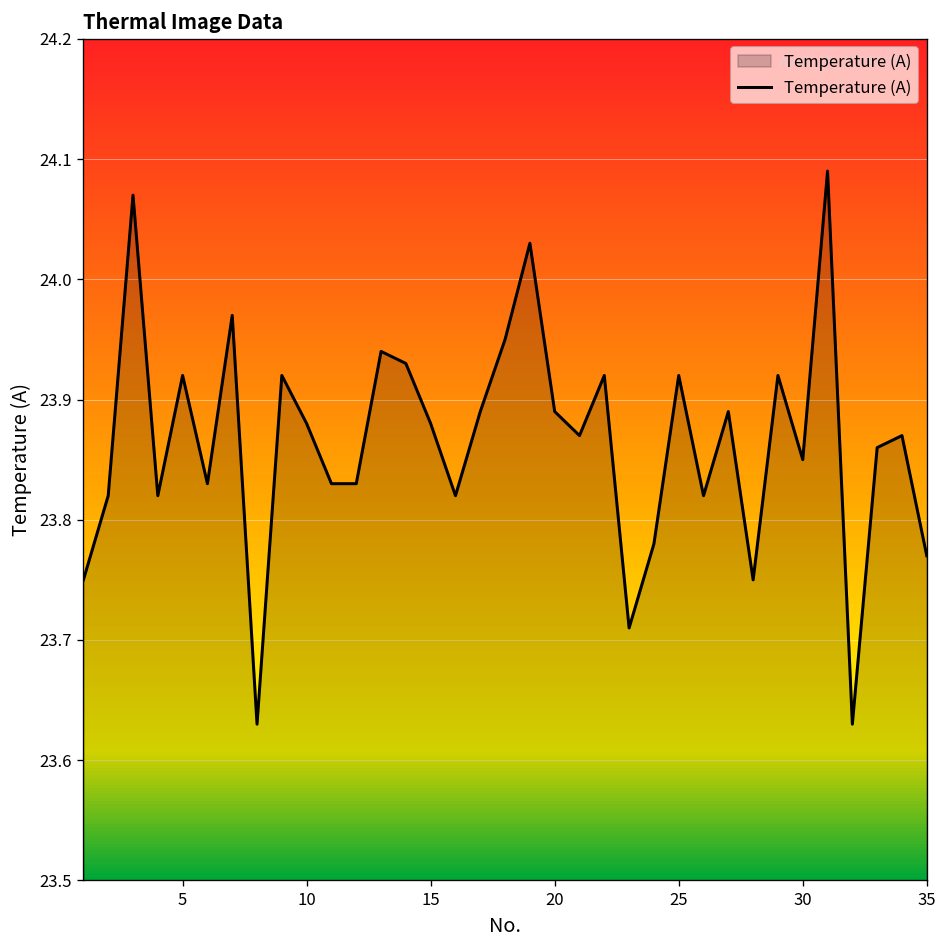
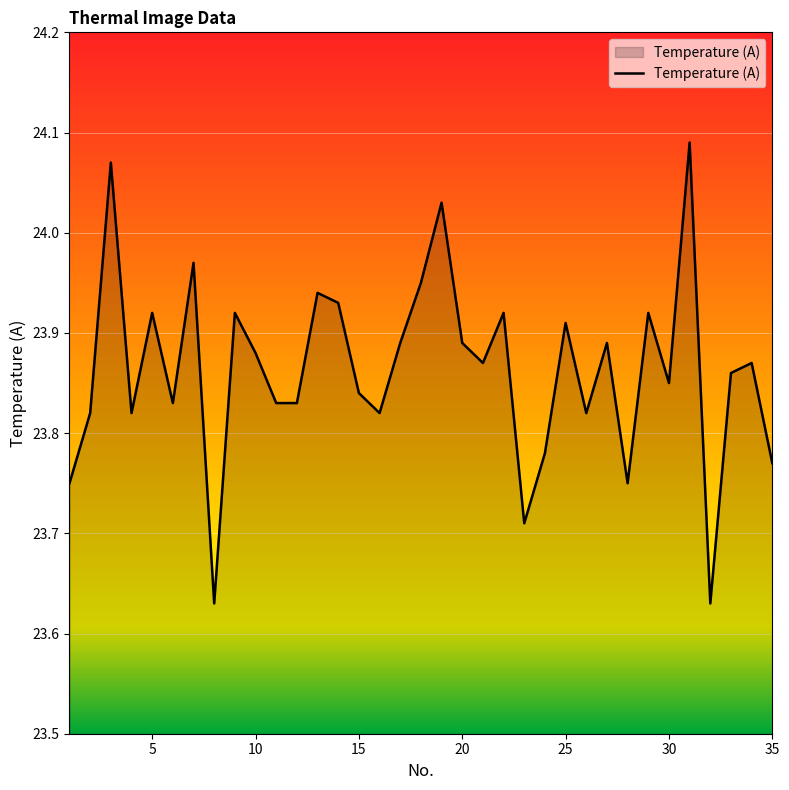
15: 23.88 -> 23.84
25: 23.92 -> 23.91
